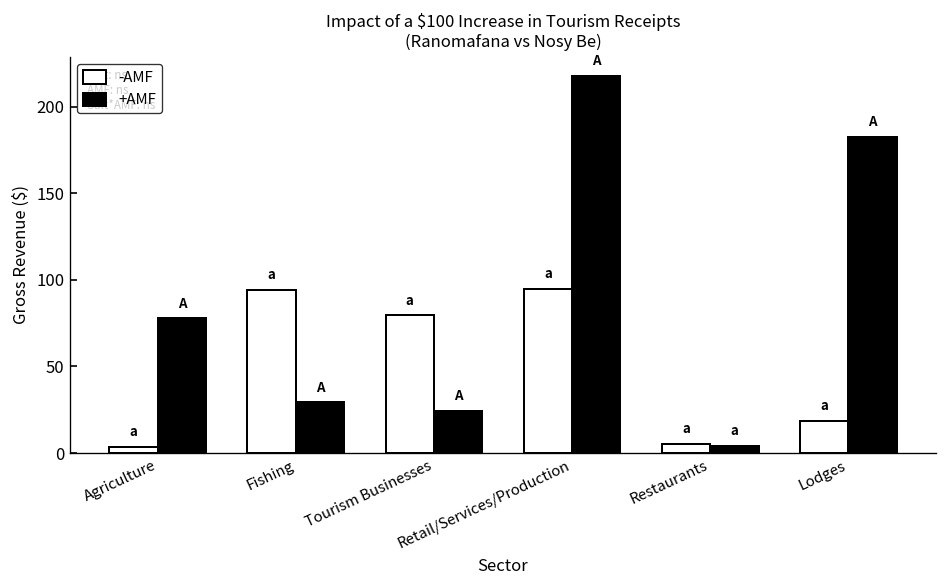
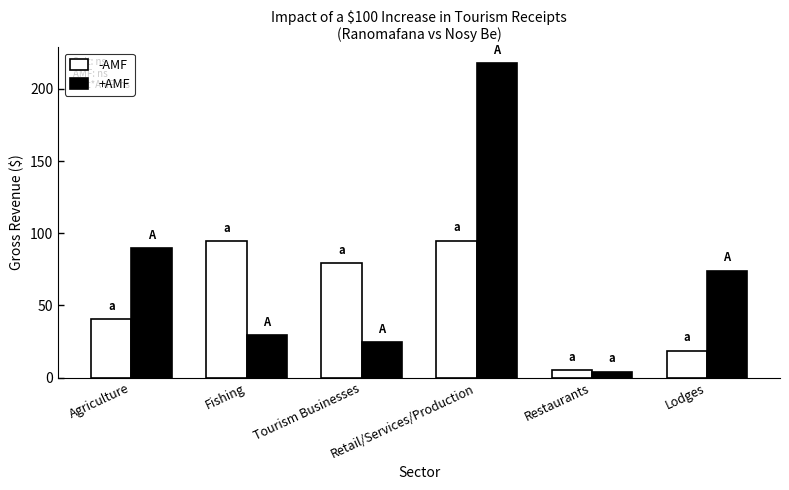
-AMF, Agriculture: 4 -> 41
+AMF, Agriculture: 78 -> 90
+AMF, Lodges: 183 -> 74
